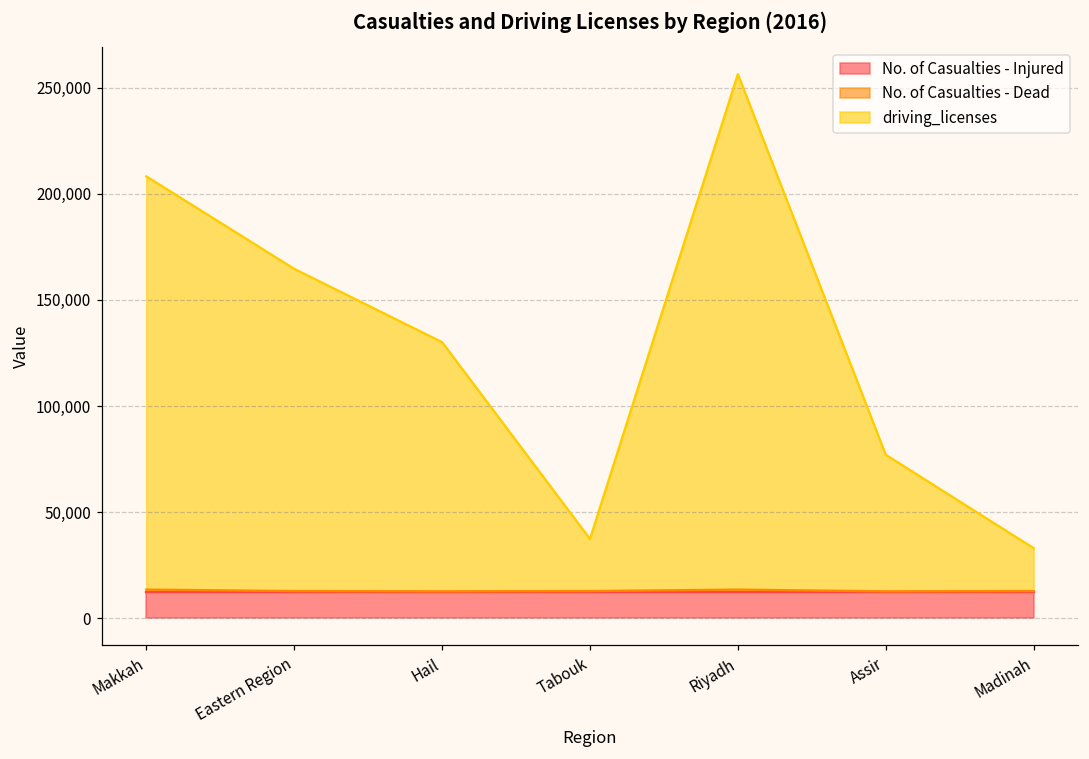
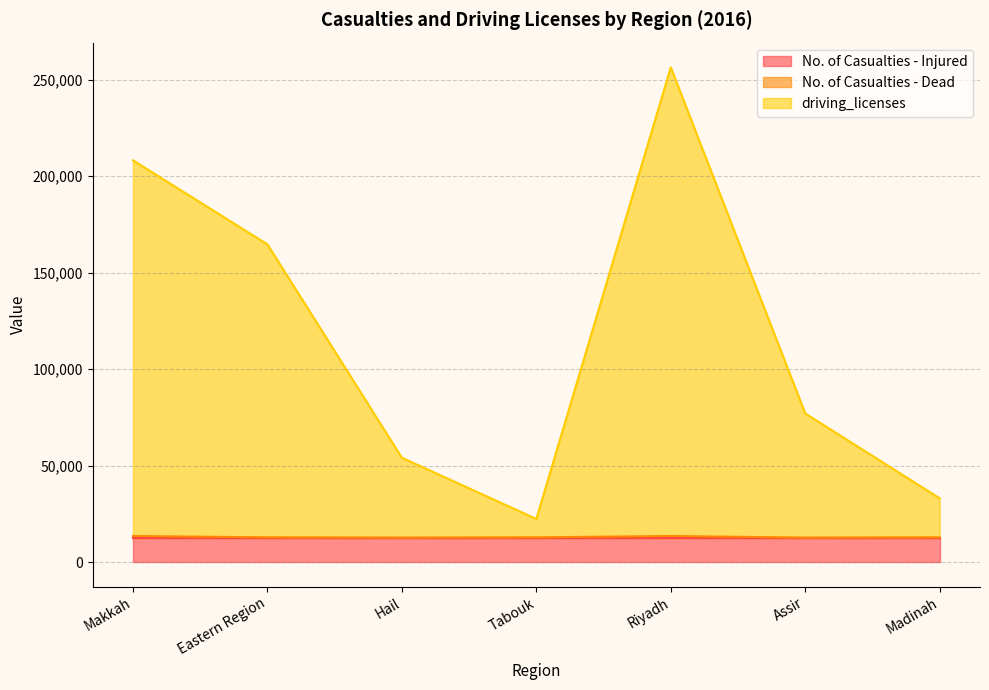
driving_licenses, Hail: 117,000 -> 41,000
driving_licenses, Tabouk: 25,000 -> 10,000
